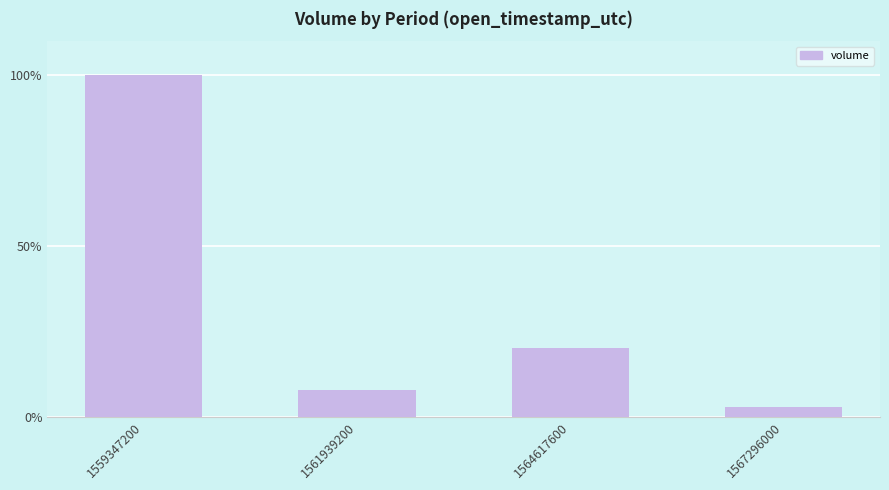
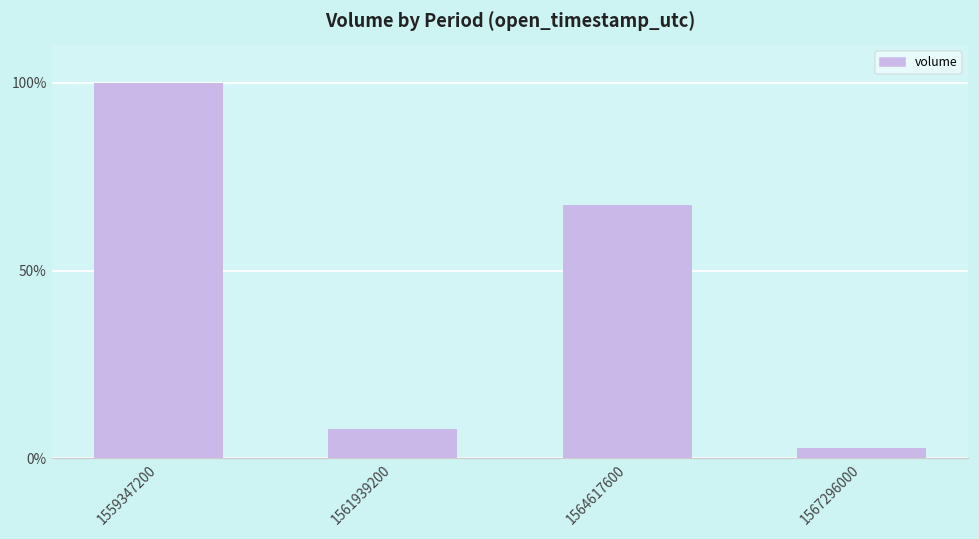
1564617600: 20% -> 67%
